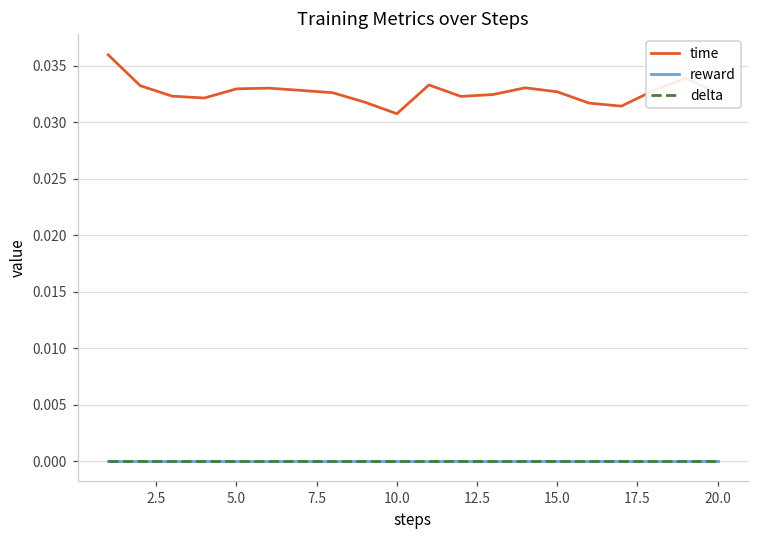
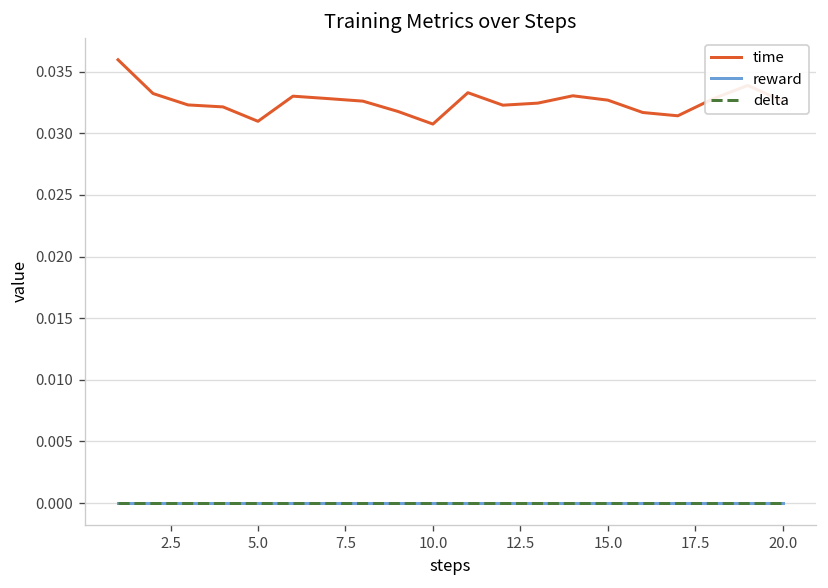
time, 5.0: 0.0329 -> 0.0310
